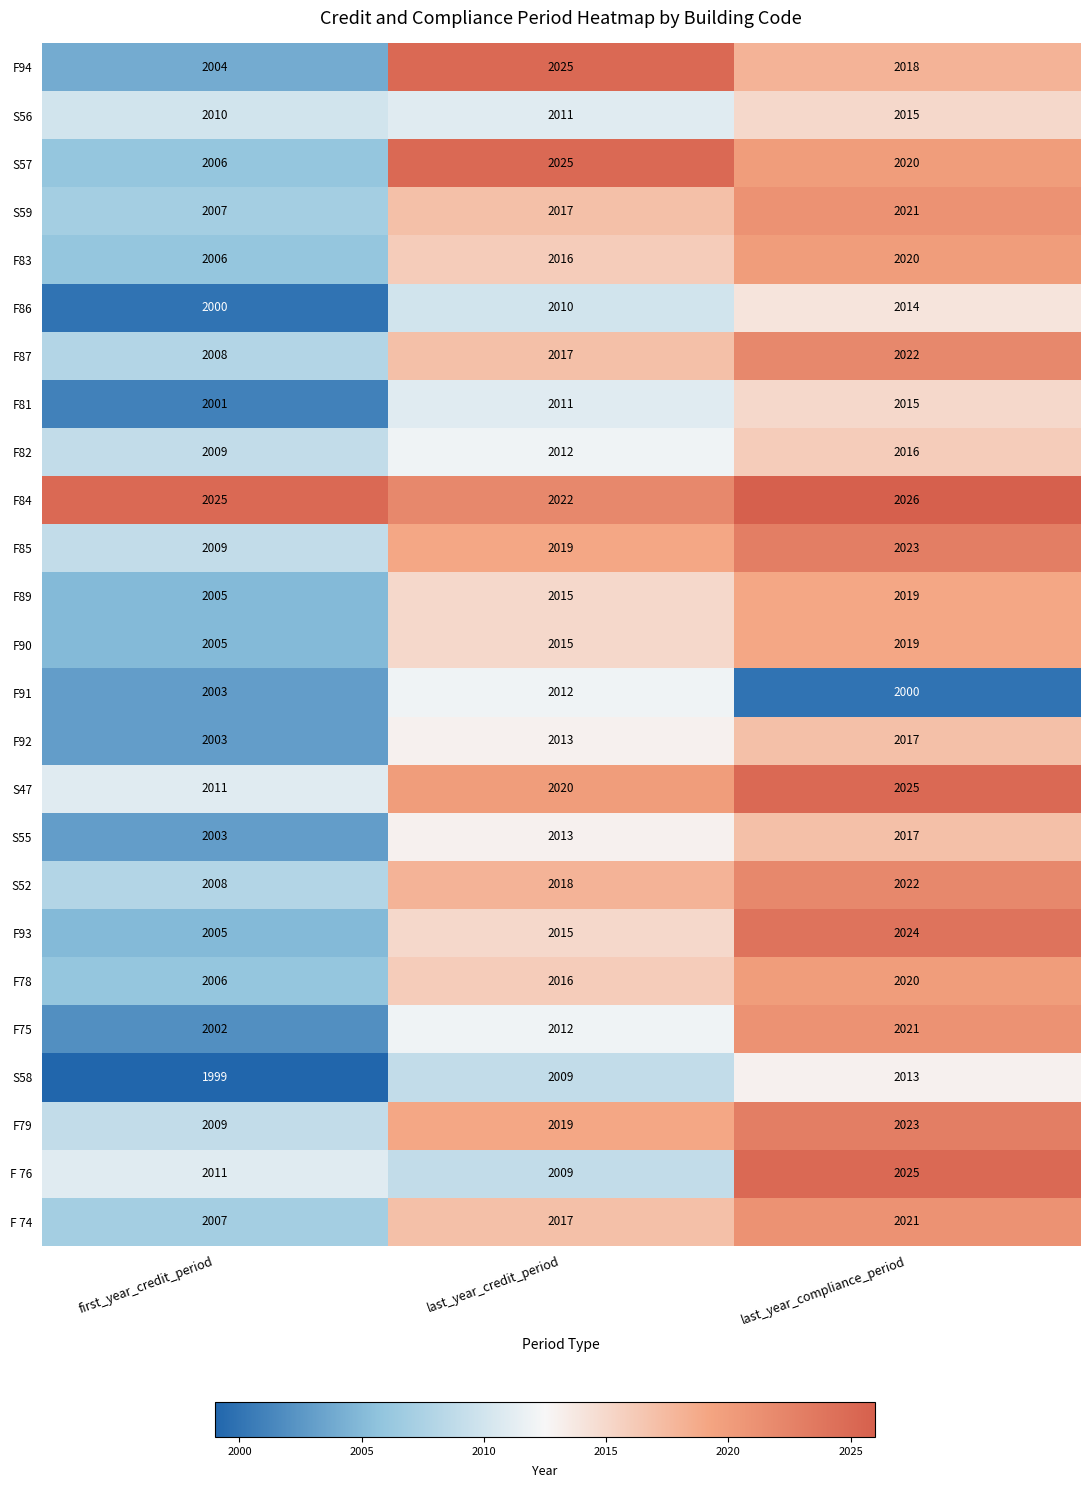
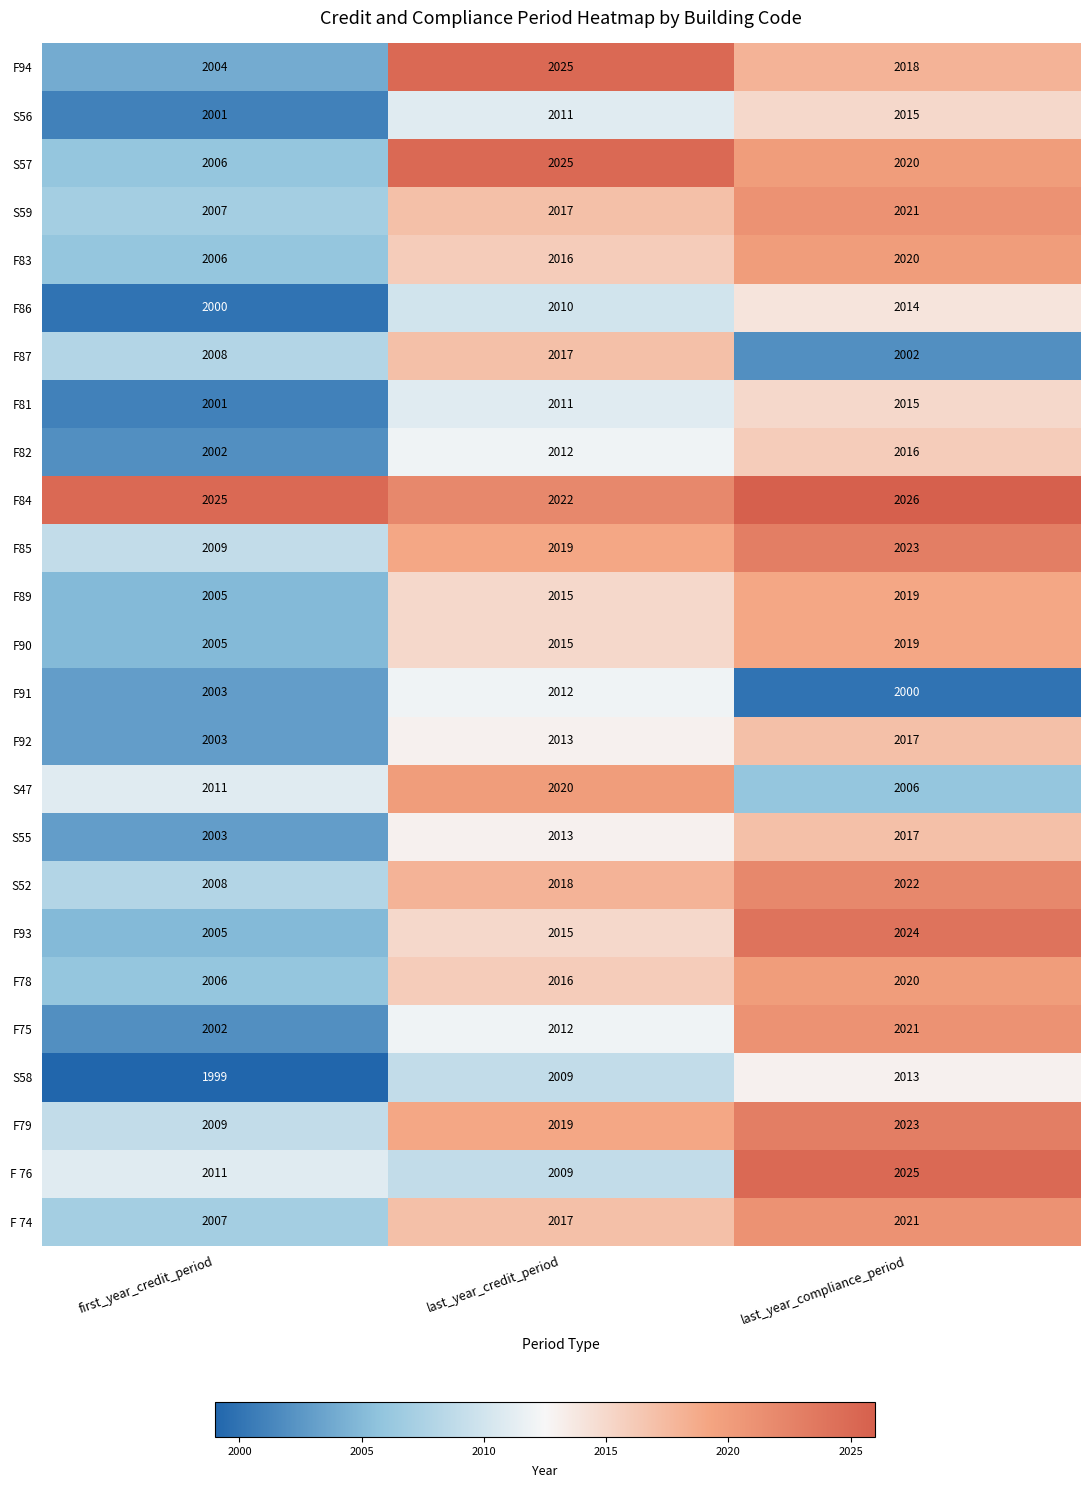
S56, first_year_credit_period: 2010 -> 2001
F87, last_year_compliance_period: 2022 -> 2002
F82, first_year_credit_period: 2009 -> 2002
S47, last_year_compliance_period: 2025 -> 2006
